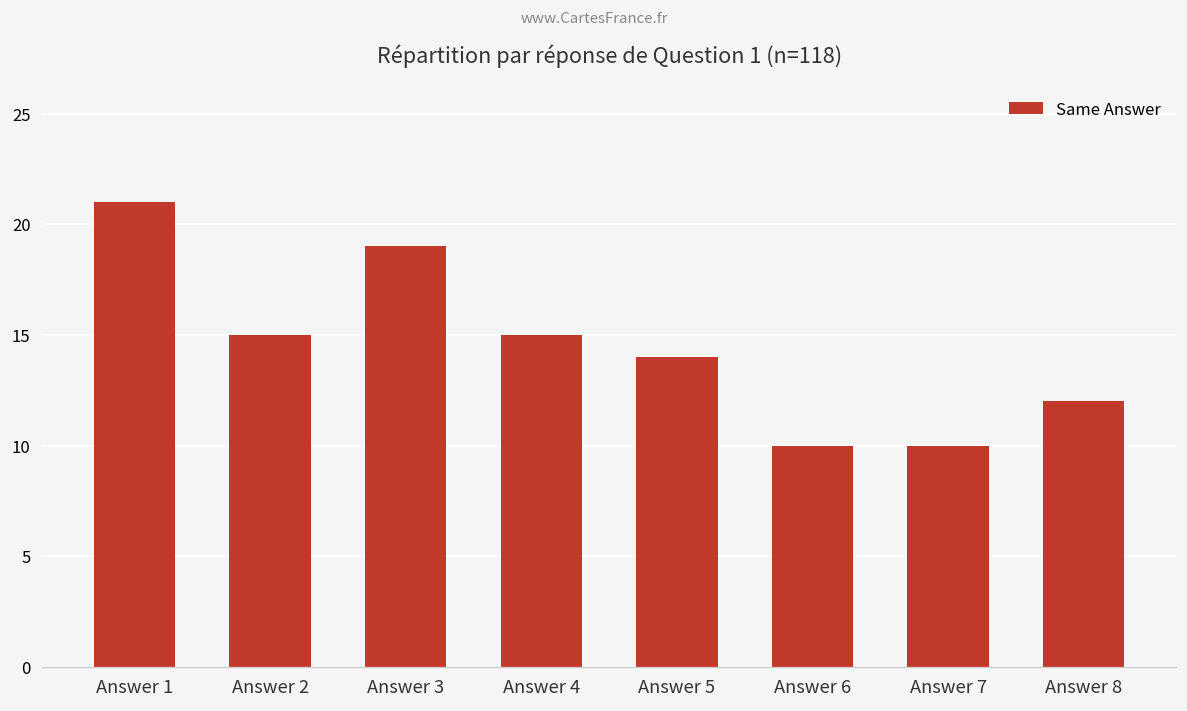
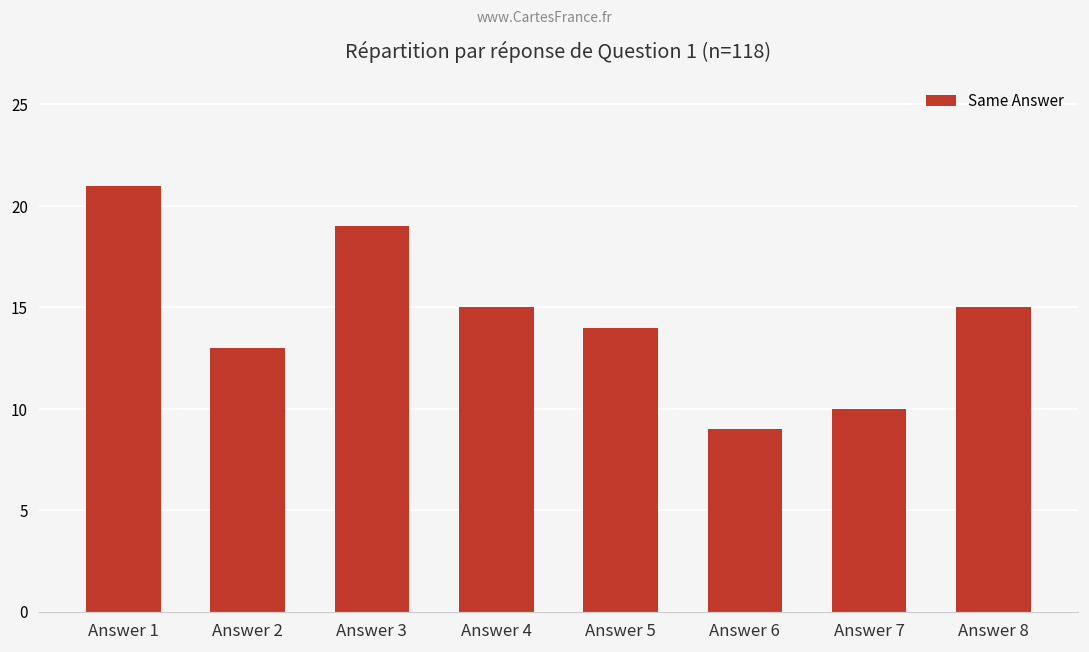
Answer 2: 15 -> 13
Answer 6: 10 -> 9
Answer 8: 12 -> 15
